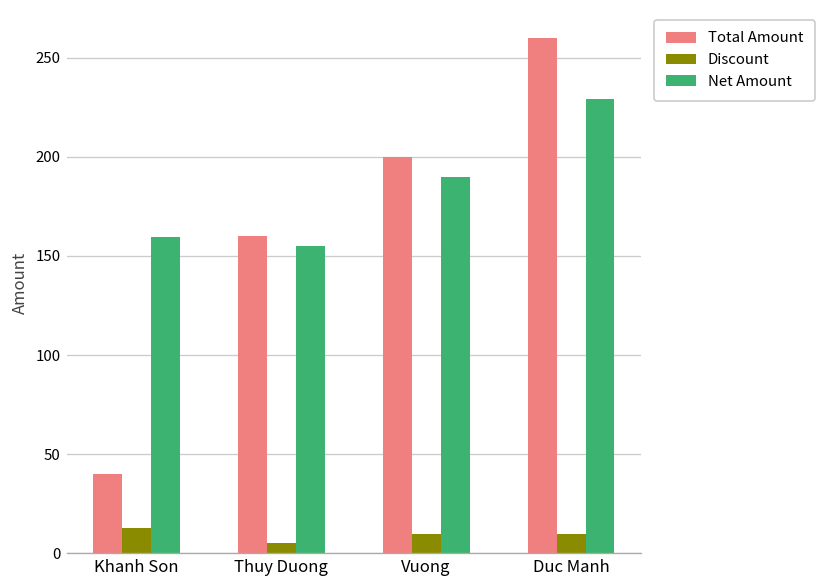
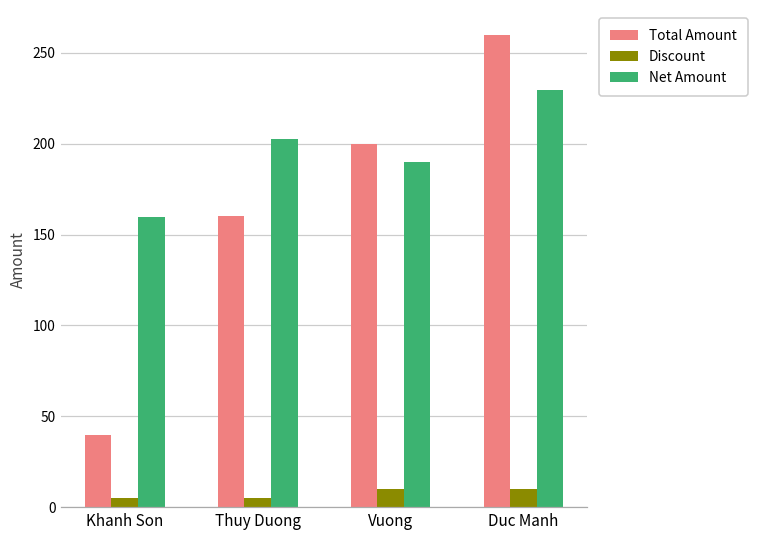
Discount, Khanh Son: 13 -> 5
Net Amount, Thuy Duong: 155 -> 203
